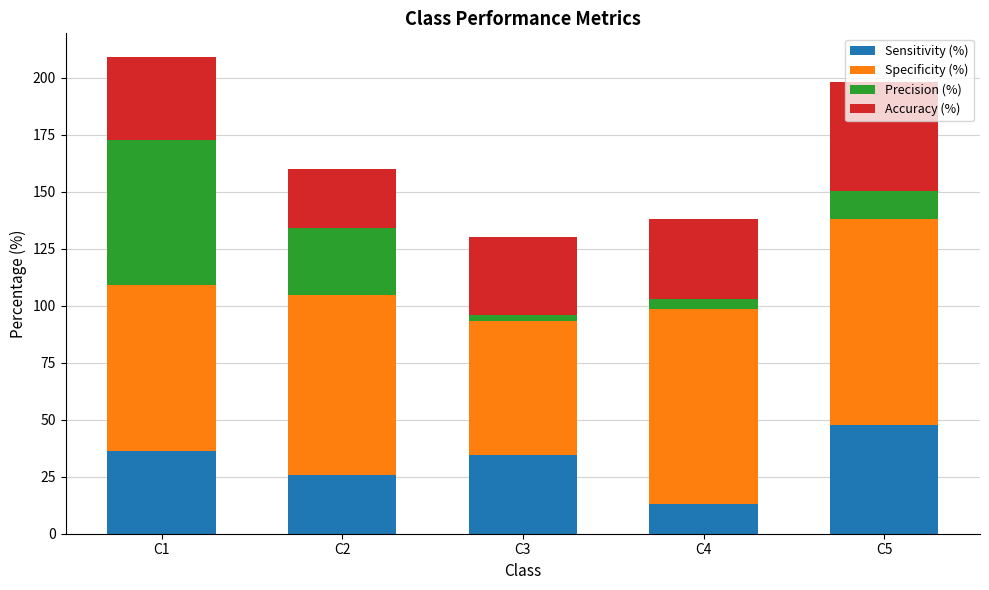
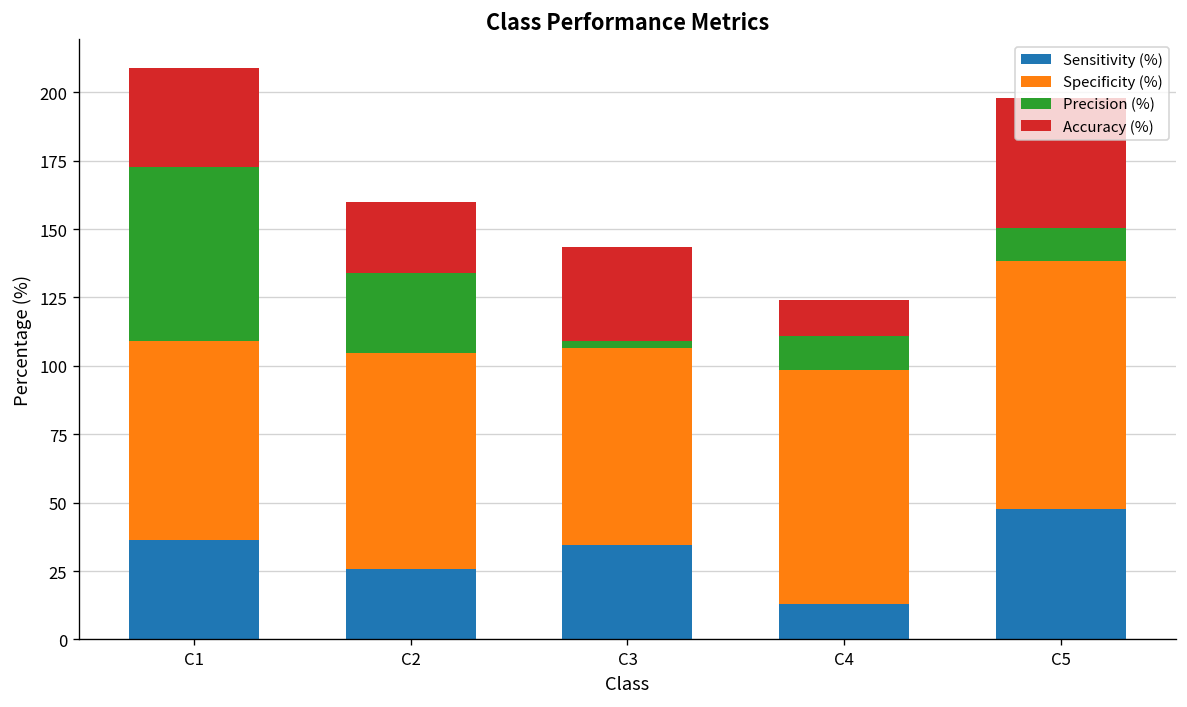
Specificity (%), C3: 59 -> 72
Precision (%), C4: 4 -> 12
Accuracy (%), C4: 35 -> 13
